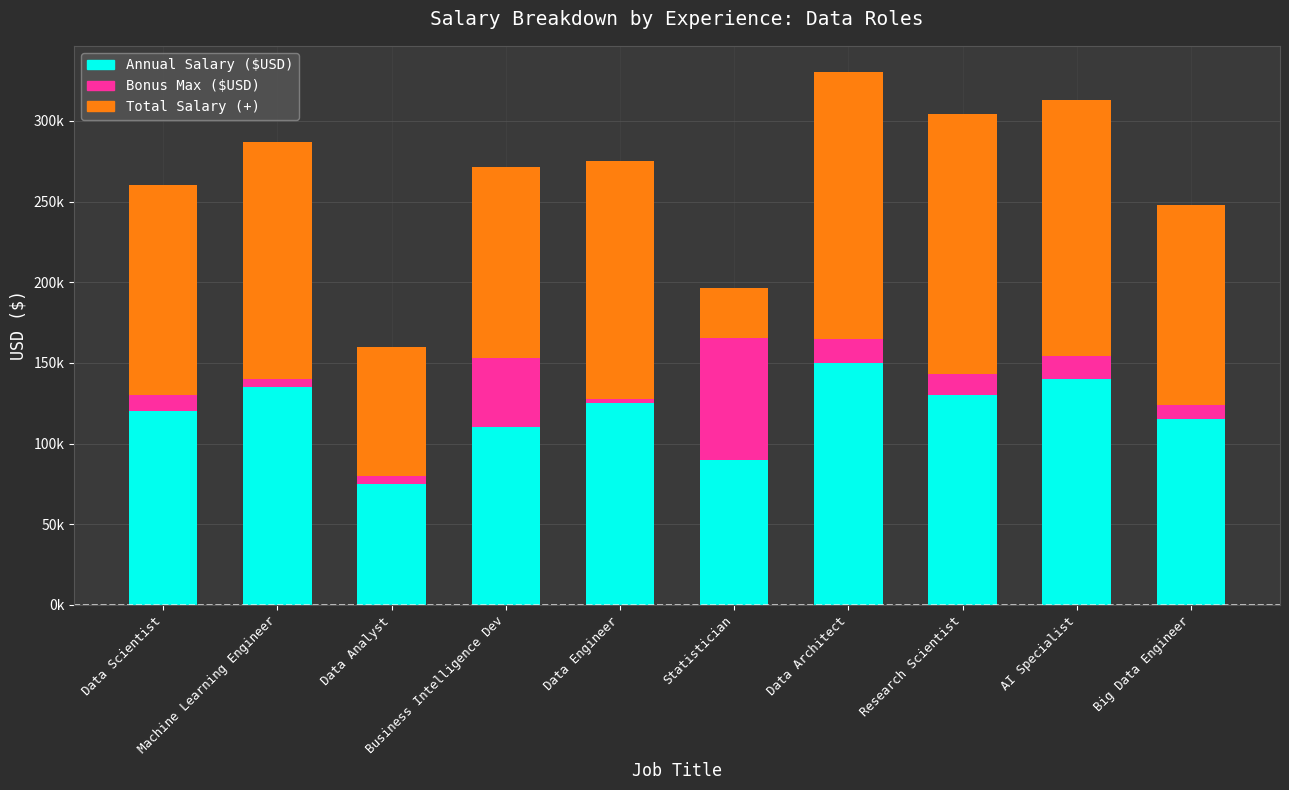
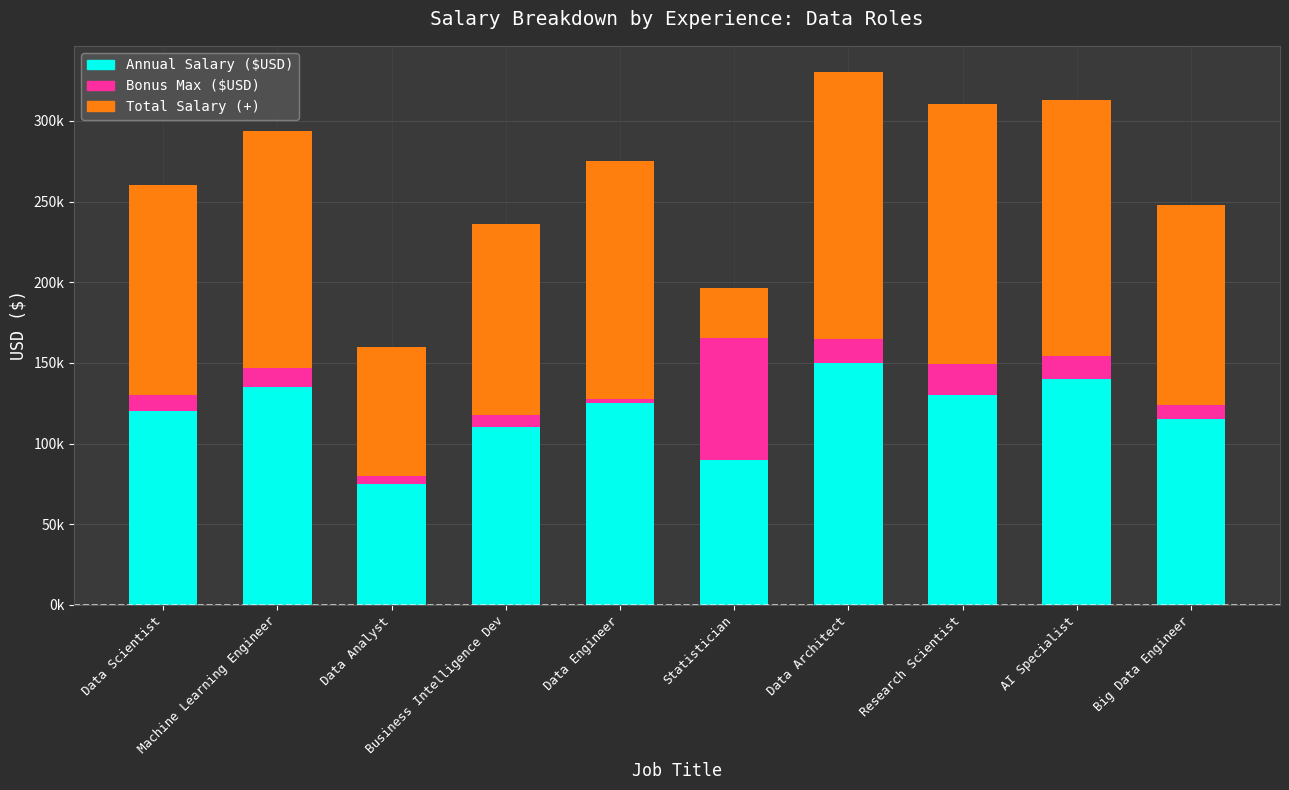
Bonus Max ($USD), Machine Learning Engineer: 5000 -> 12000
Bonus Max ($USD), Business Intelligence Dev: 43000 -> 8000
Bonus Max ($USD), Research Scientist: 13000 -> 19000
